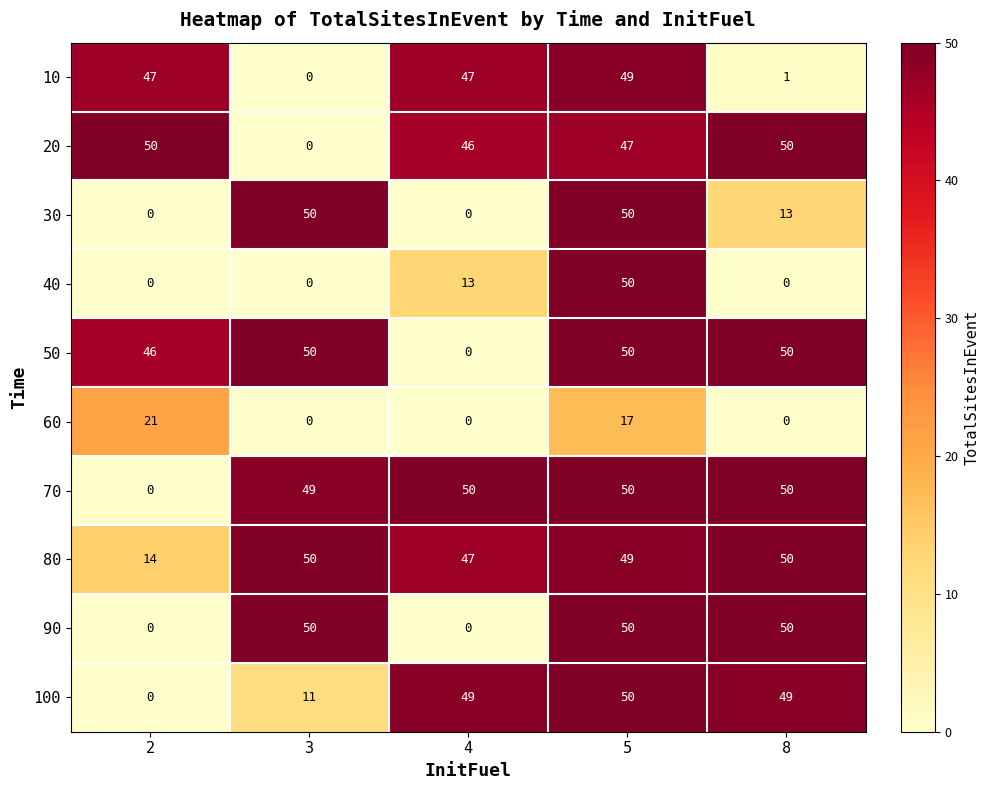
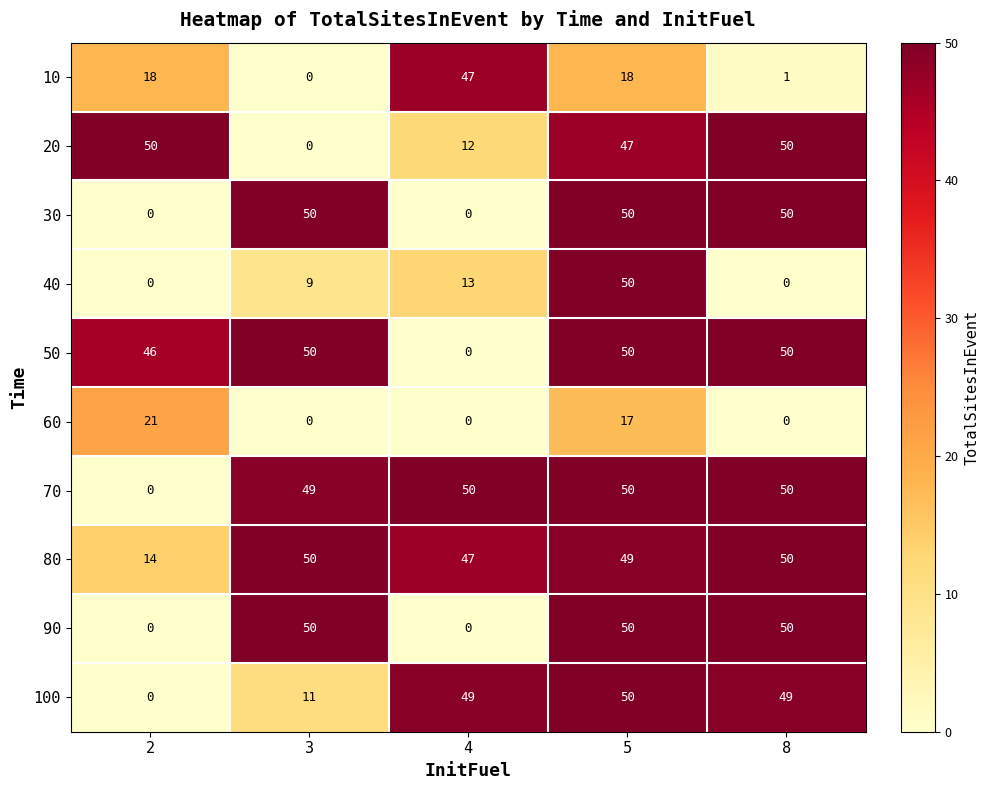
10, 2: 47 -> 18
10, 5: 49 -> 18
20, 4: 46 -> 12
30, 8: 13 -> 50
40, 3: 0 -> 9
